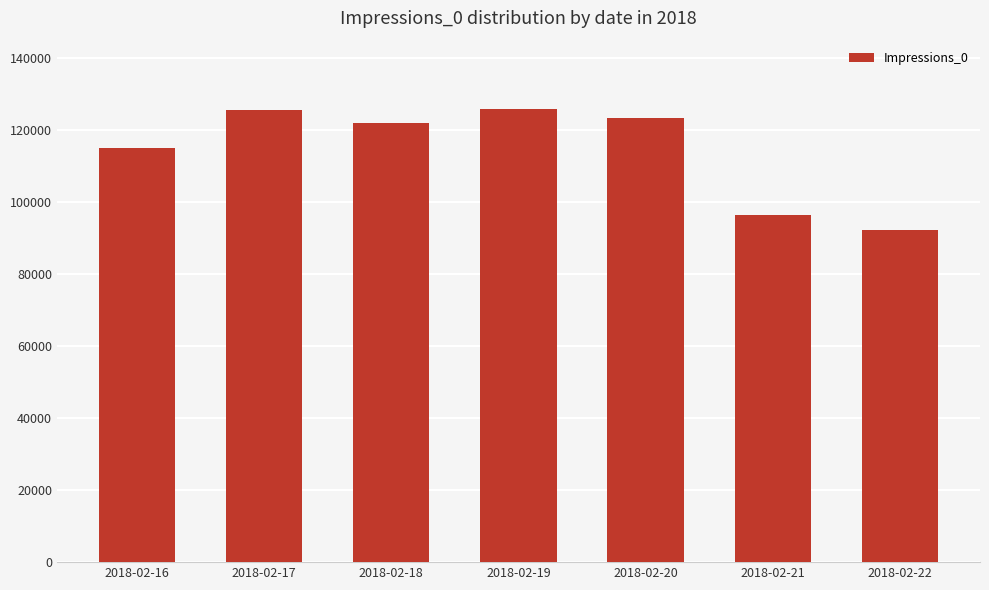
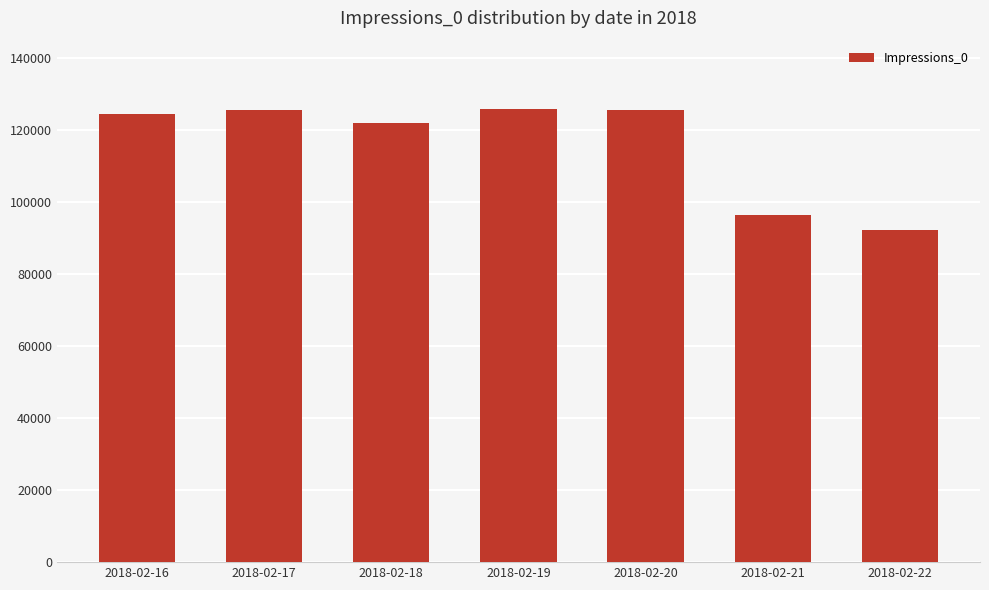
2018-02-16: 115000 -> 124000
2018-02-20: 123000 -> 126000
